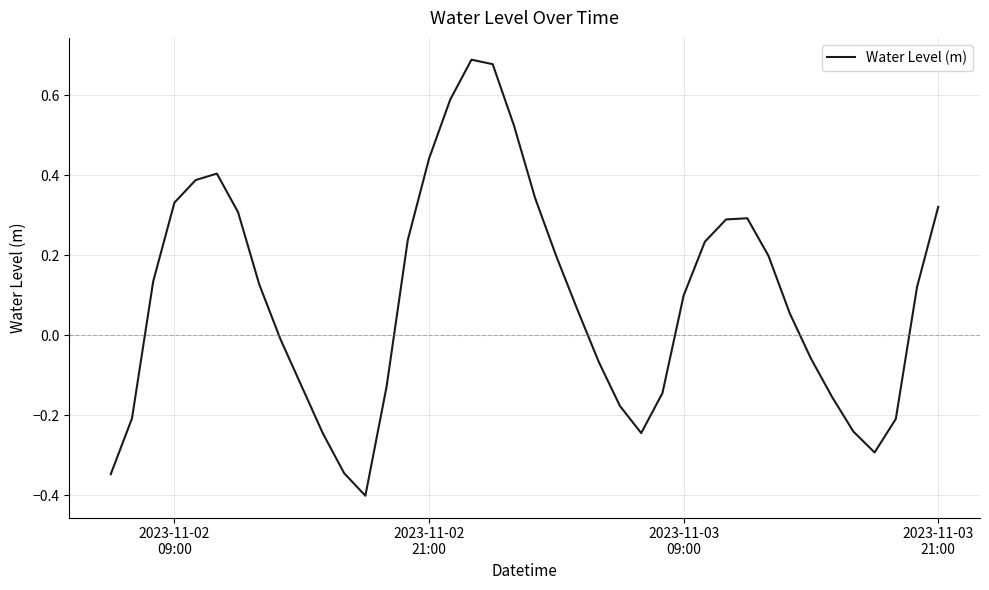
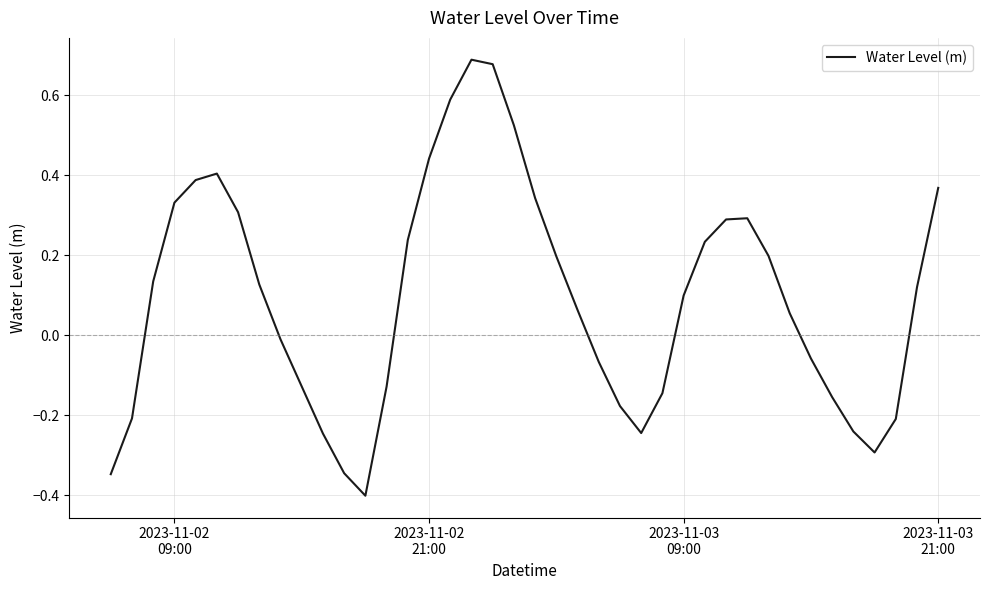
2023-11-03 21:00: 0.32 -> 0.37
